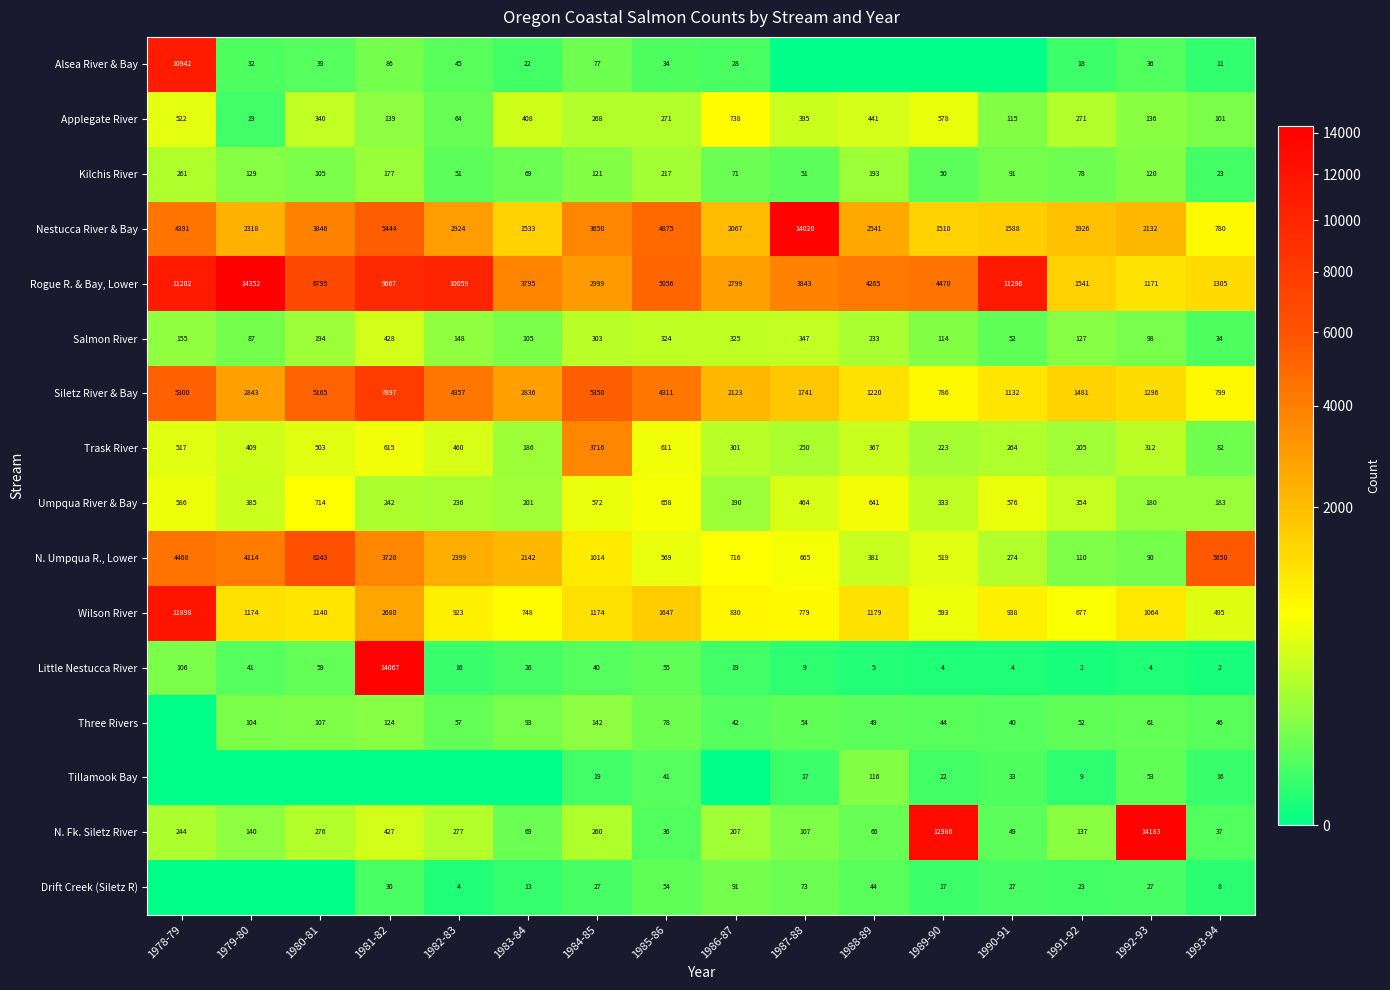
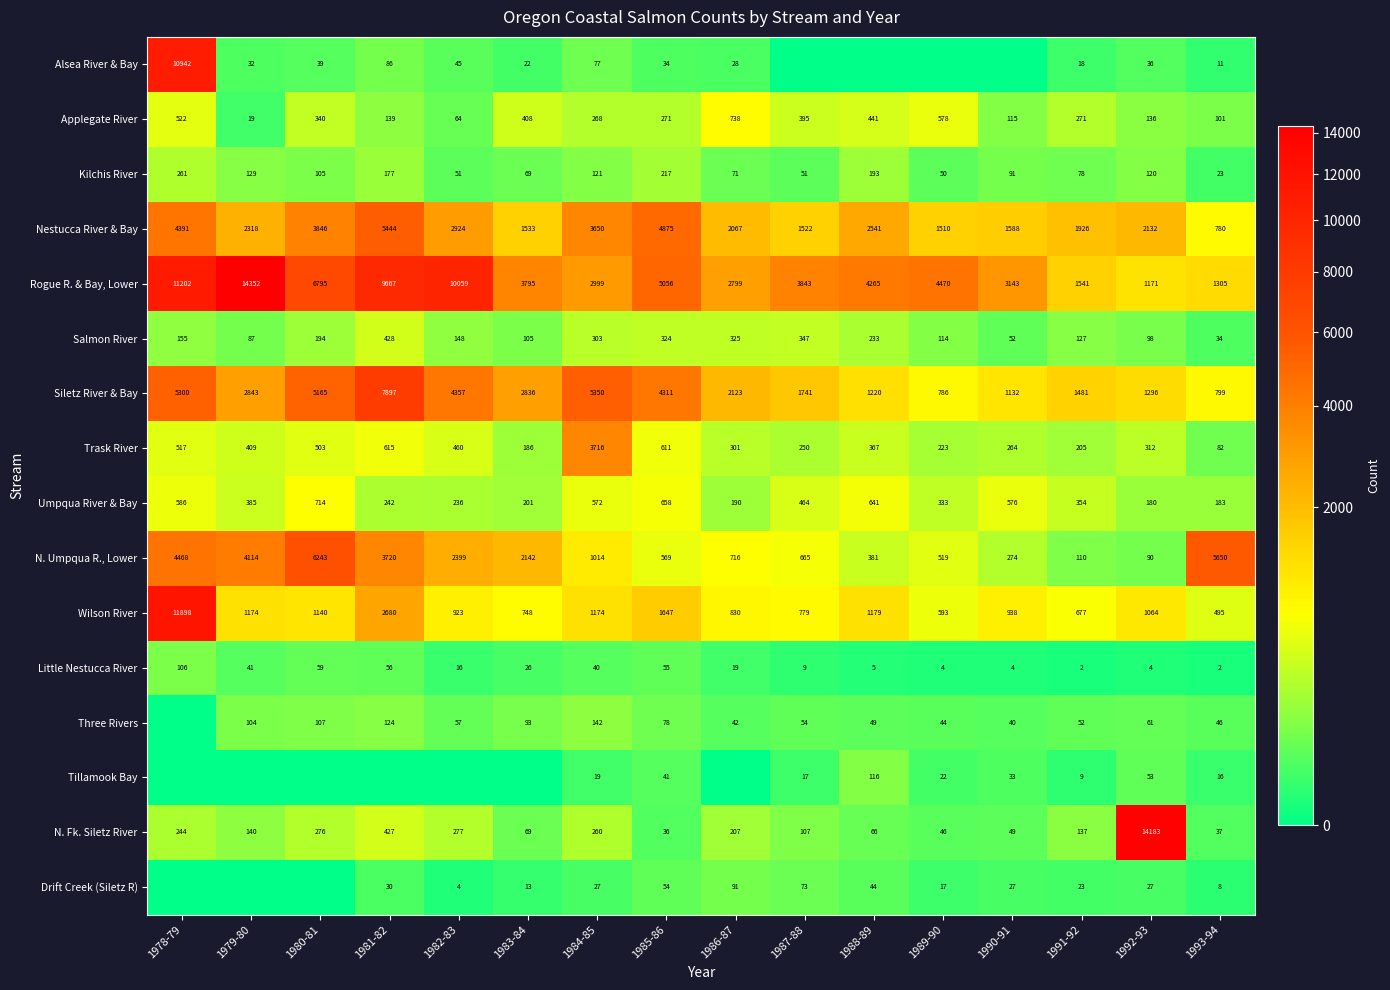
Nestucca River & Bay, 1987-88: 14020 -> 1522
Rogue R. & Bay, Lower, 1990-91: 11296 -> 3143
Little Nestucca River, 1981-82: 14067 -> 56
N. Fk. Siletz River, 1989-90: 12986 -> 46
